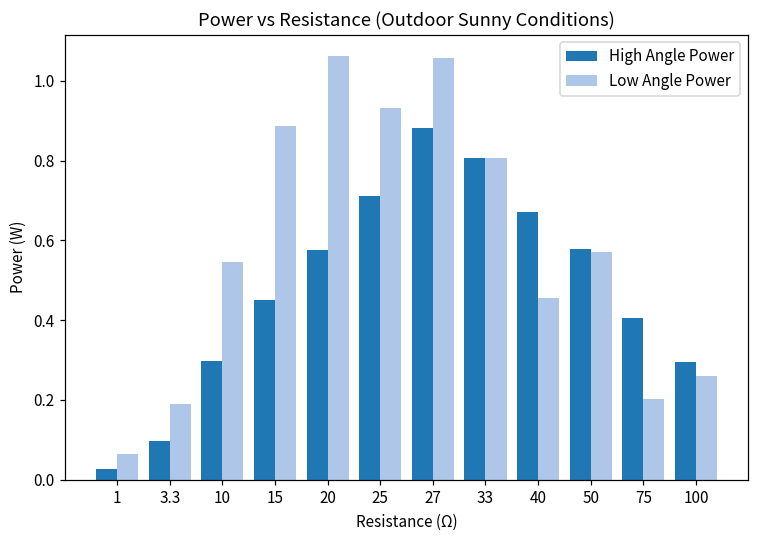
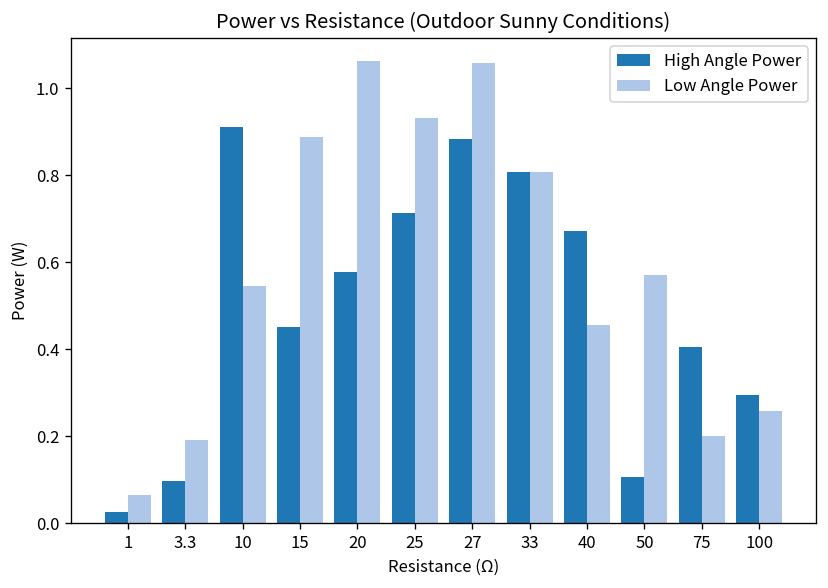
High Angle Power, 10: 0.30 -> 0.91
High Angle Power, 50: 0.58 -> 0.11
